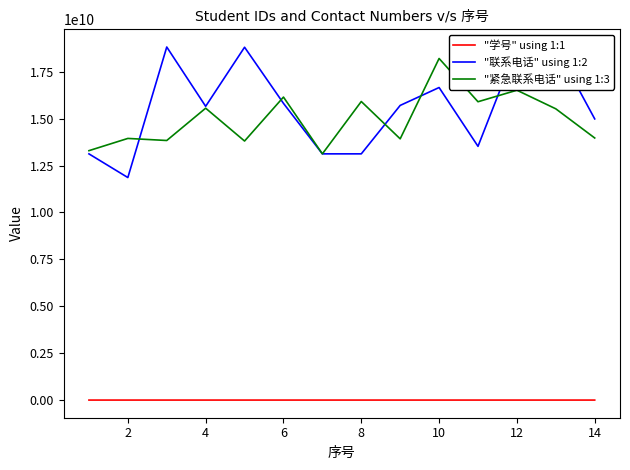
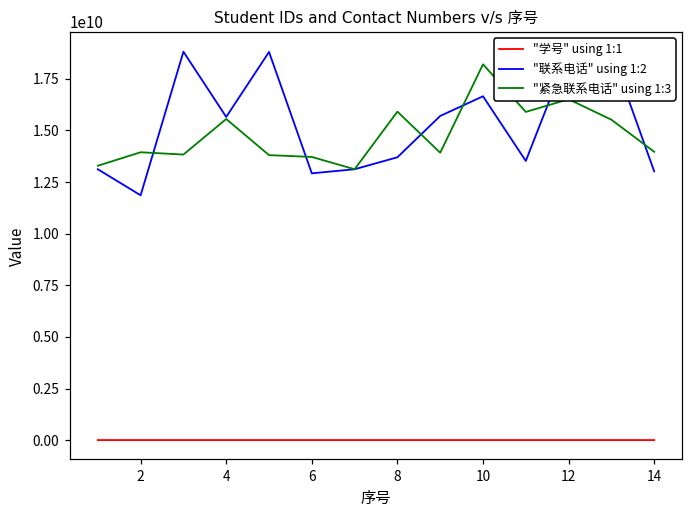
"联系电话" using 1:2, 6: 15800000000 -> 12900000000
"紧急联系电话" using 1:3, 6: 16100000000 -> 13700000000
"联系电话" using 1:2, 8: 13100000000 -> 13700000000
"联系电话" using 1:2, 14: 15000000000 -> 13000000000
